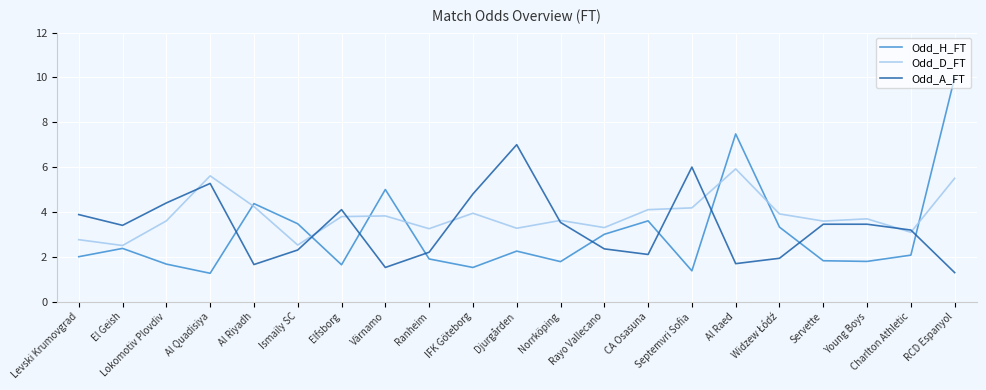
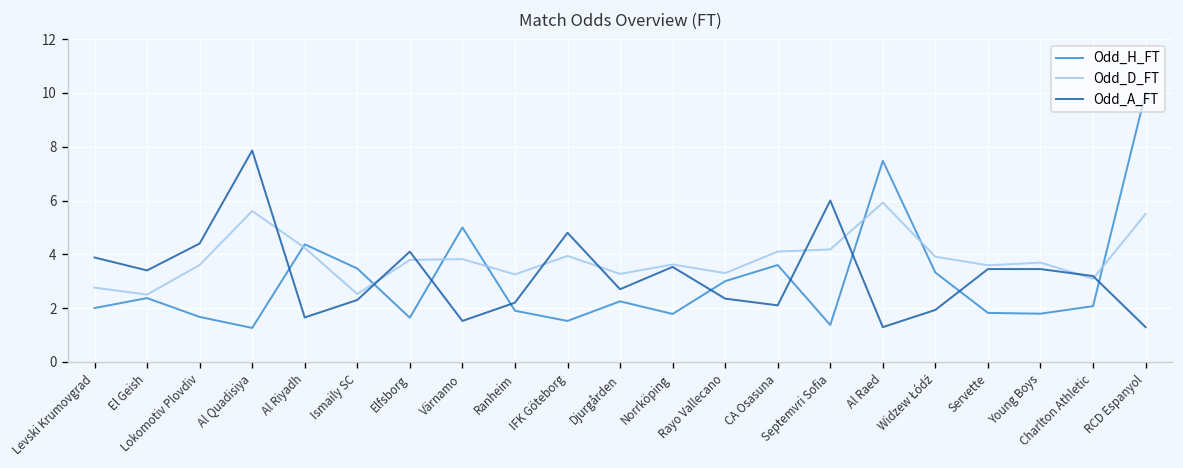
Odd_A_FT, Al Quadisiya: 5.3 -> 7.9
Odd_A_FT, Djurgården: 7.0 -> 2.7
Odd_A_FT, Al Raed: 1.7 -> 1.3
